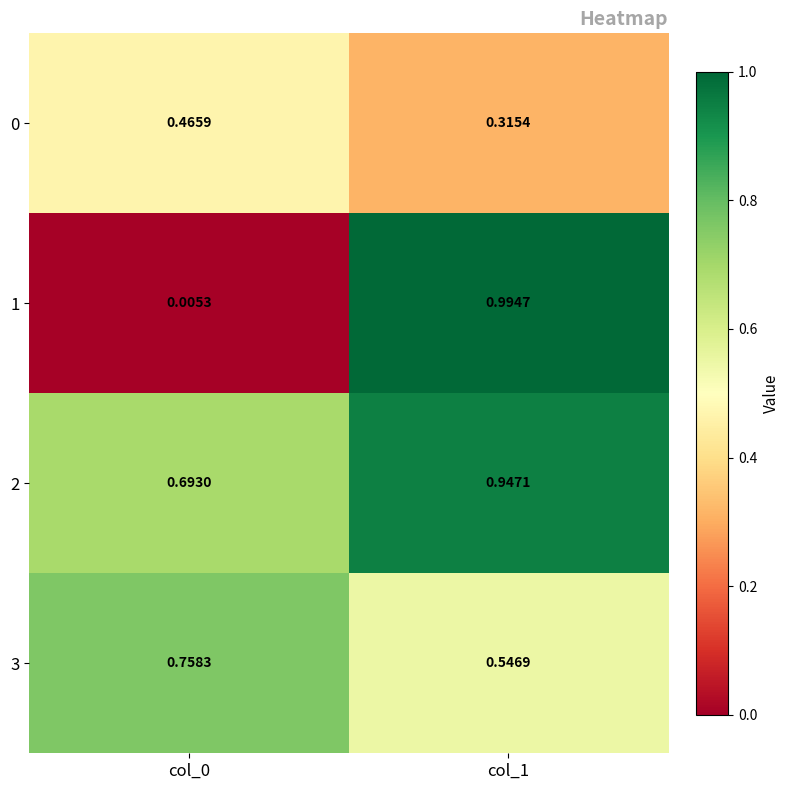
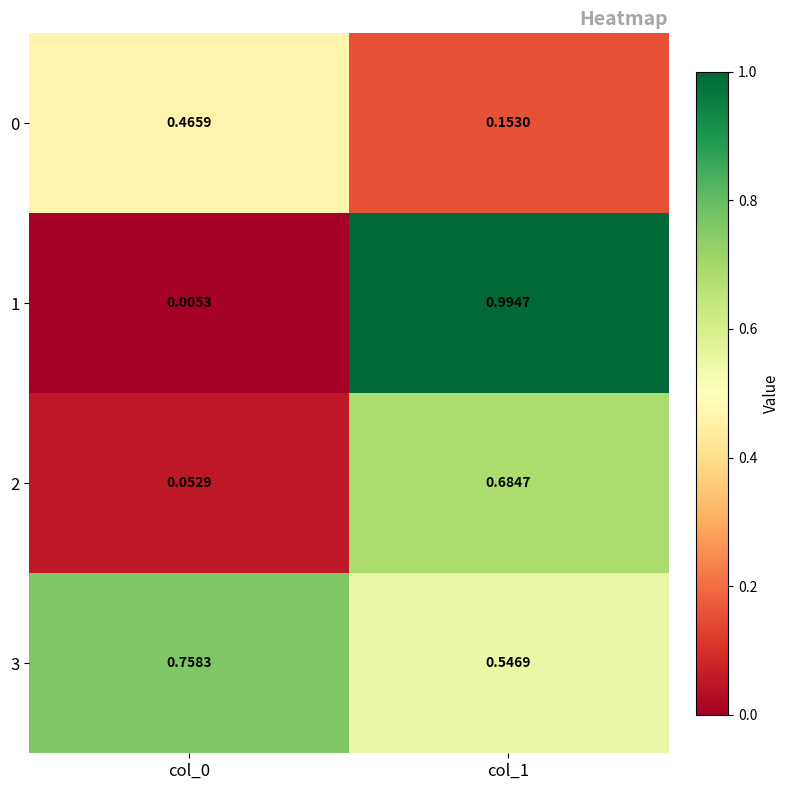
0, col_1: 0.3154 -> 0.1530
2, col_0: 0.6930 -> 0.0529
2, col_1: 0.9471 -> 0.6847
